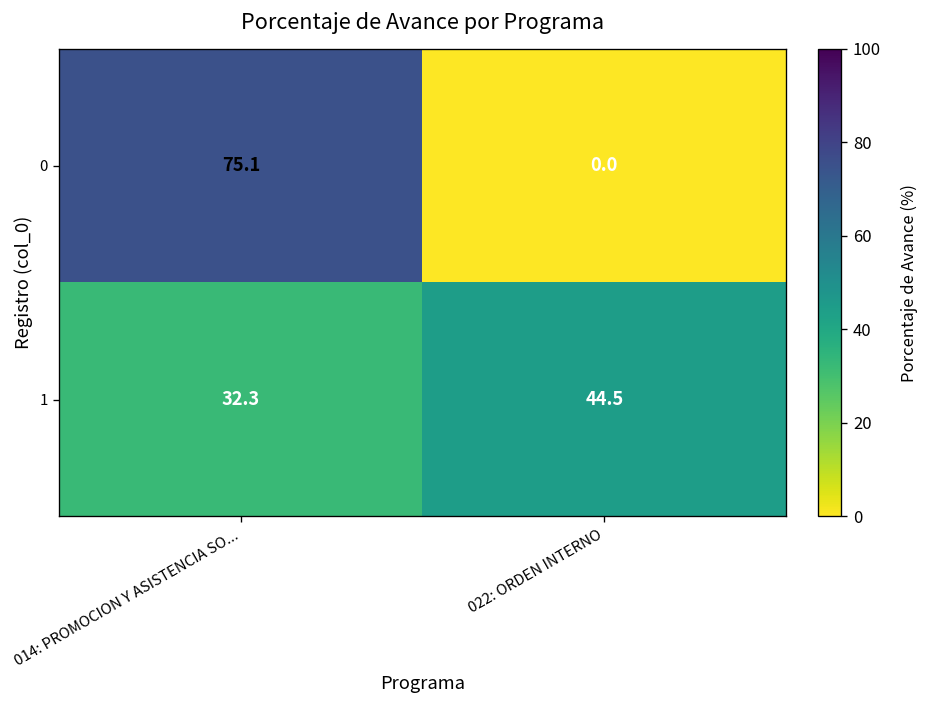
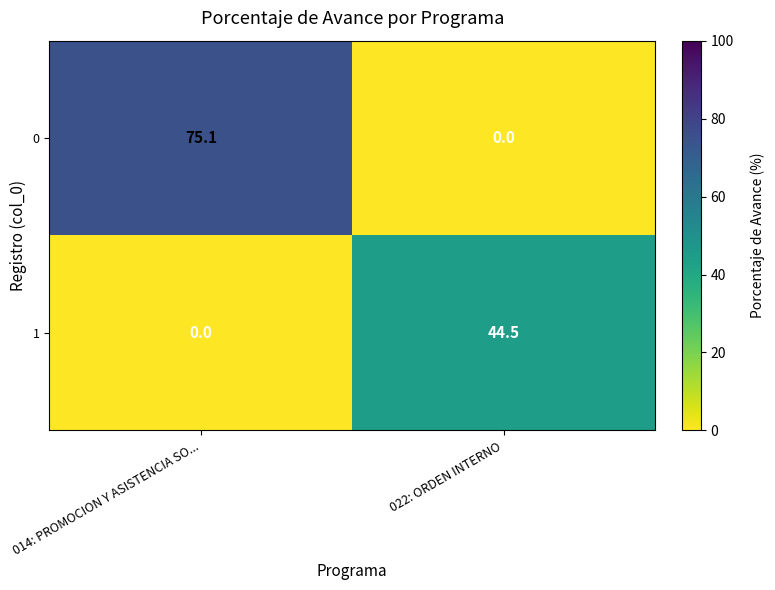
1, 014: PROMOCION Y ASISTENCIA SO...: 32.3 -> 0.0
